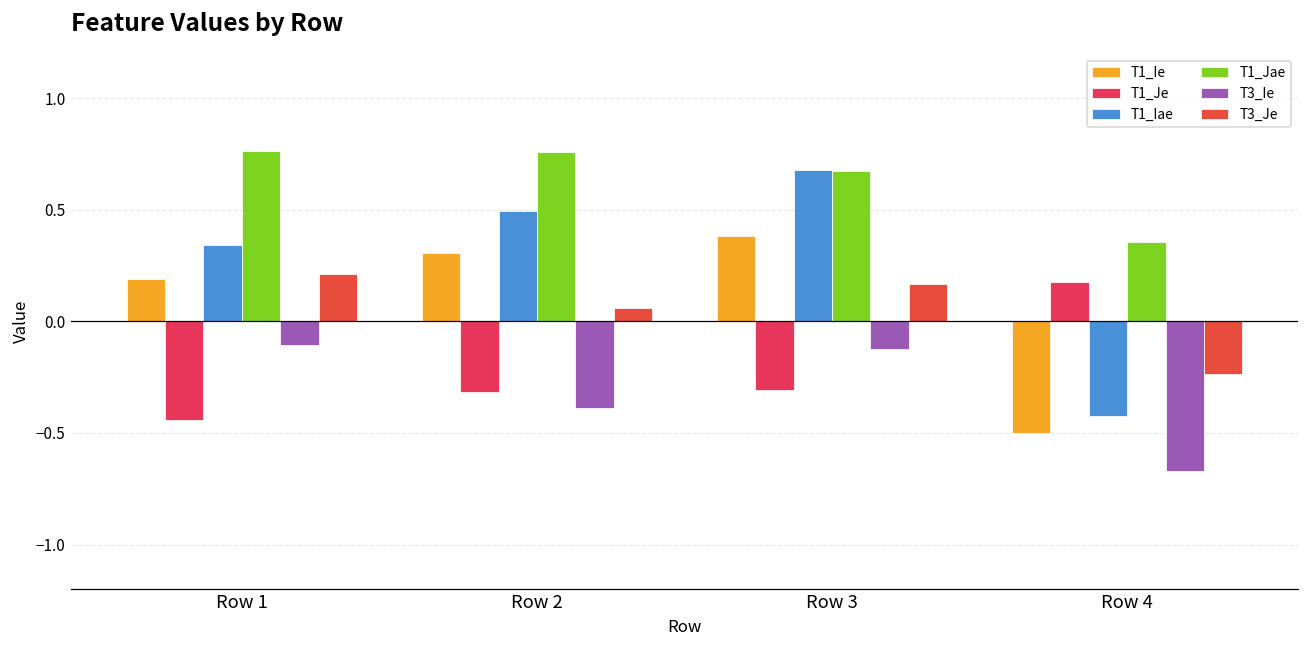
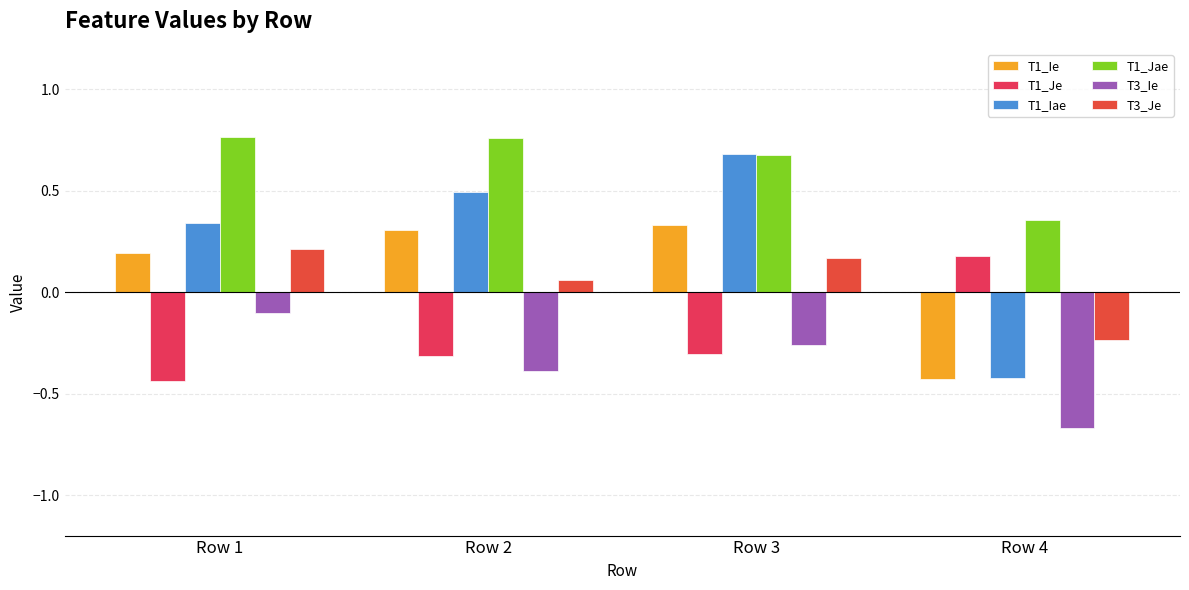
T1_Ie, Row 3: 0.38 -> 0.33
T3_Ie, Row 3: -0.12 -> -0.26
T1_Ie, Row 4: -0.50 -> -0.43
